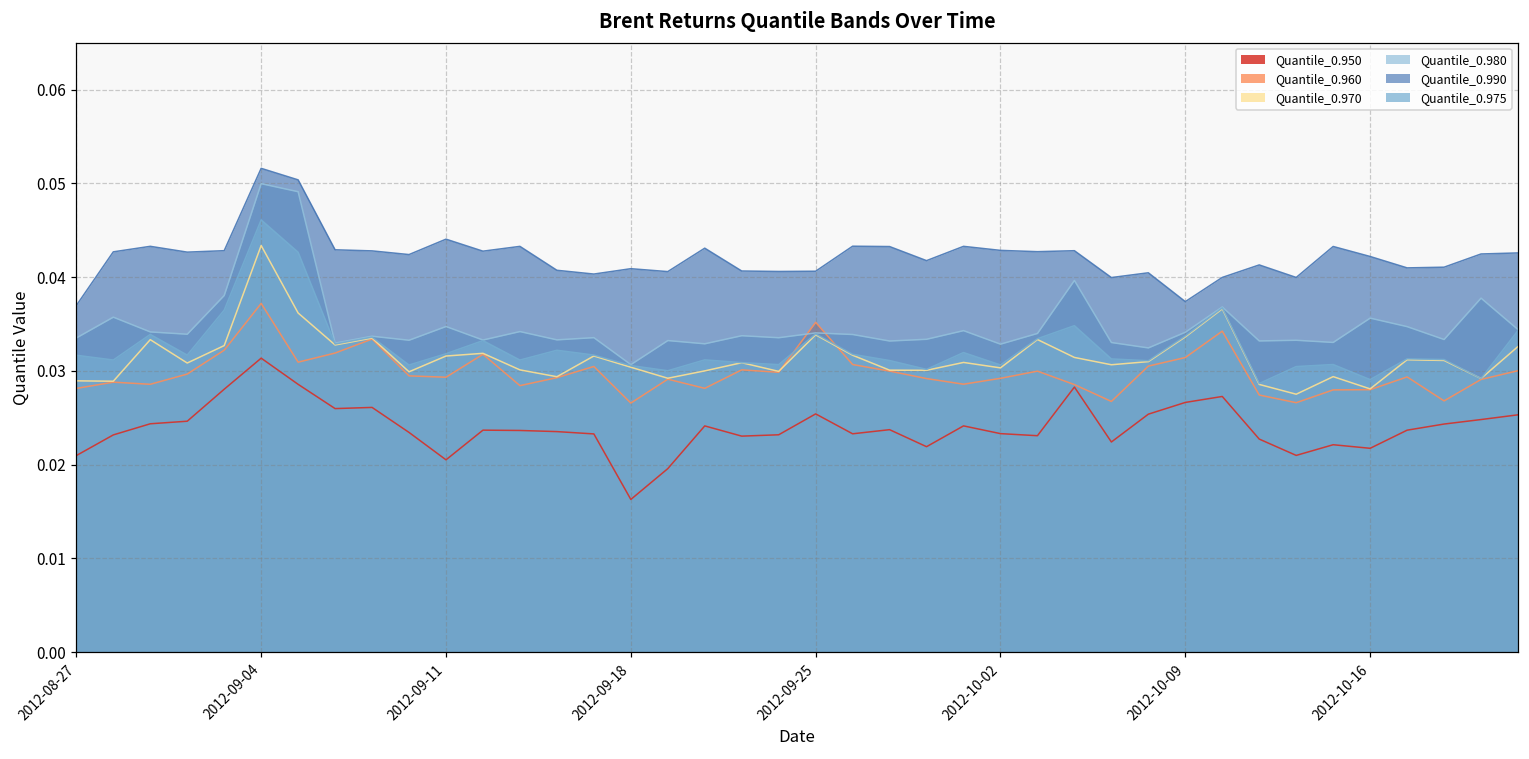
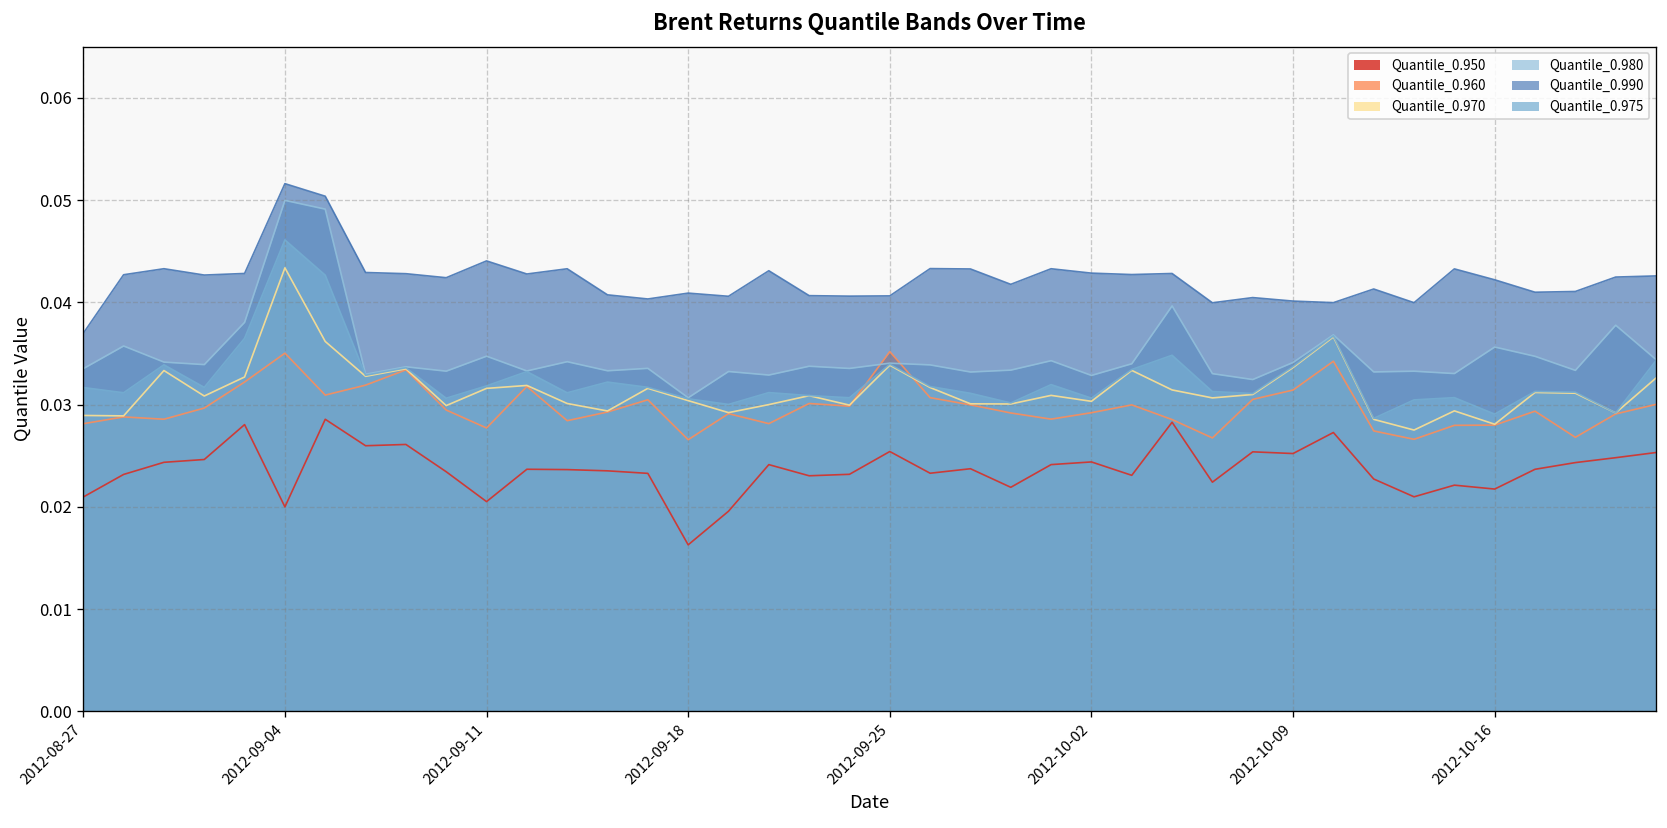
Quantile_0.950, 2012-09-04: 0.031 -> 0.020
Quantile_0.960, 2012-09-04: 0.037 -> 0.035
Quantile_0.960, 2012-09-11: 0.029 -> 0.028
Quantile_0.950, 2012-10-02: 0.023 -> 0.024
Quantile_0.950, 2012-10-09: 0.027 -> 0.025
Quantile_0.990, 2012-10-09: 0.037 -> 0.040
